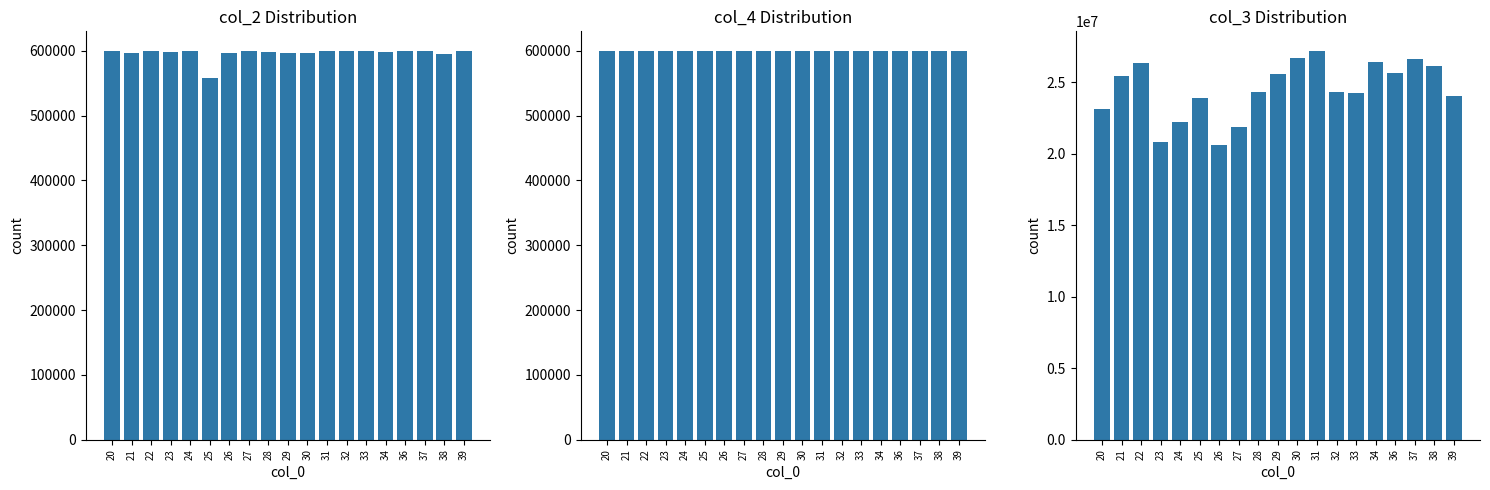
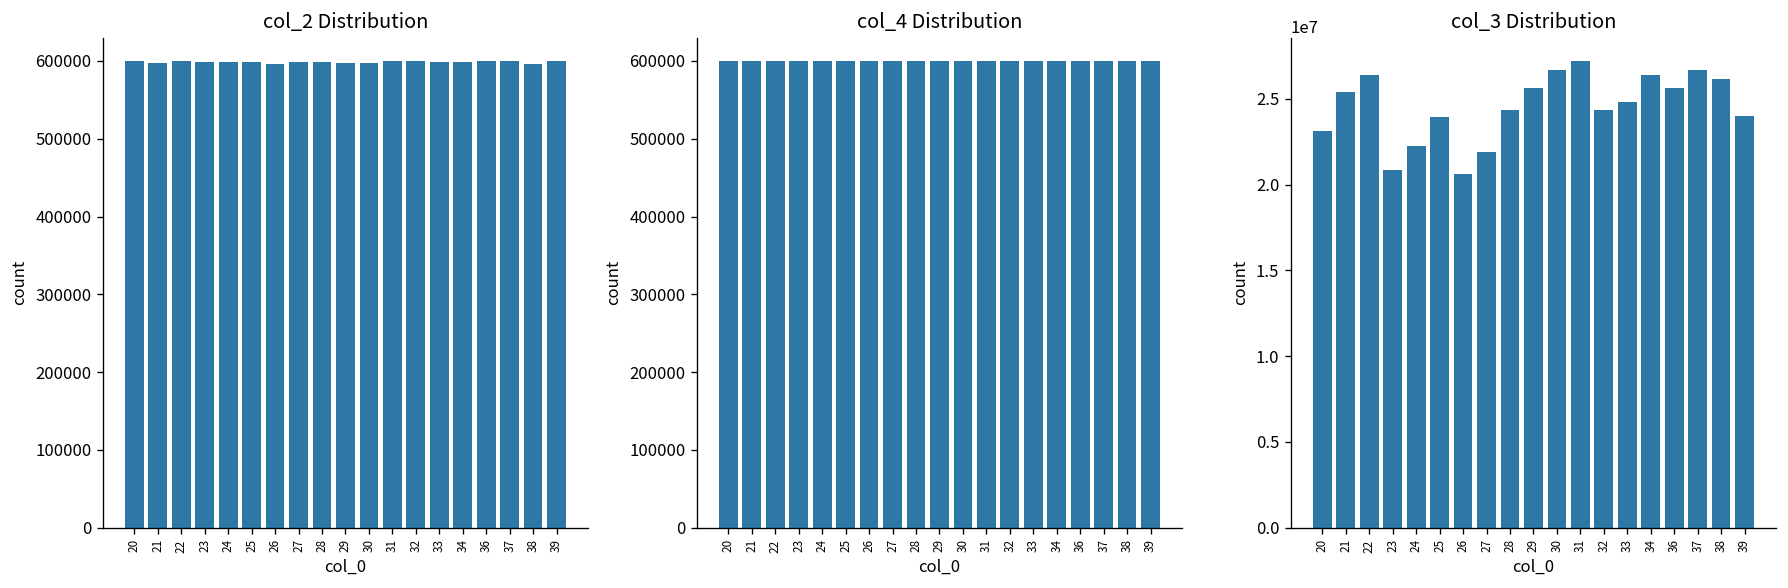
col_2 Distribution, 25: 560000 -> 600000
col_3 Distribution, 33: 24300000 -> 24800000
